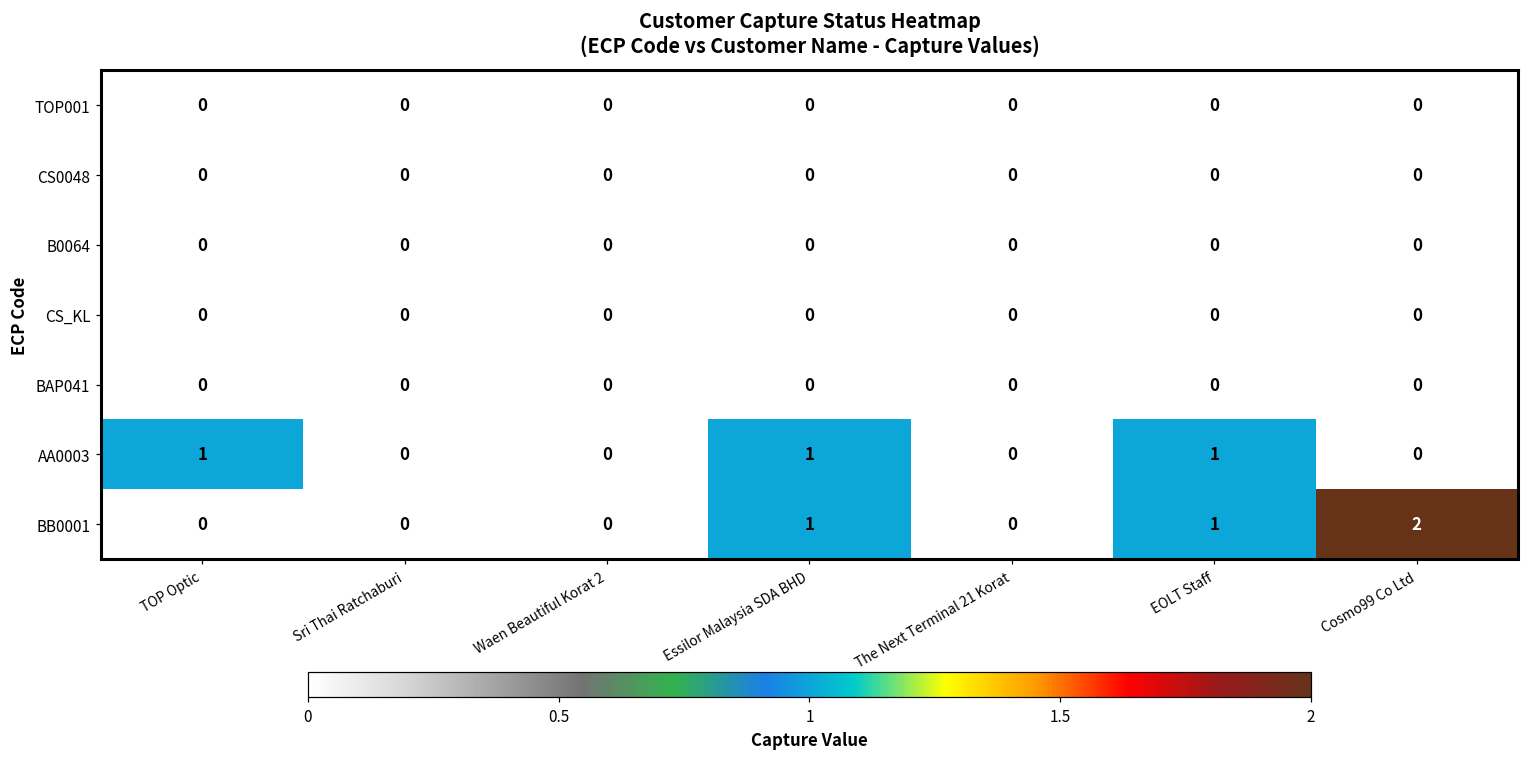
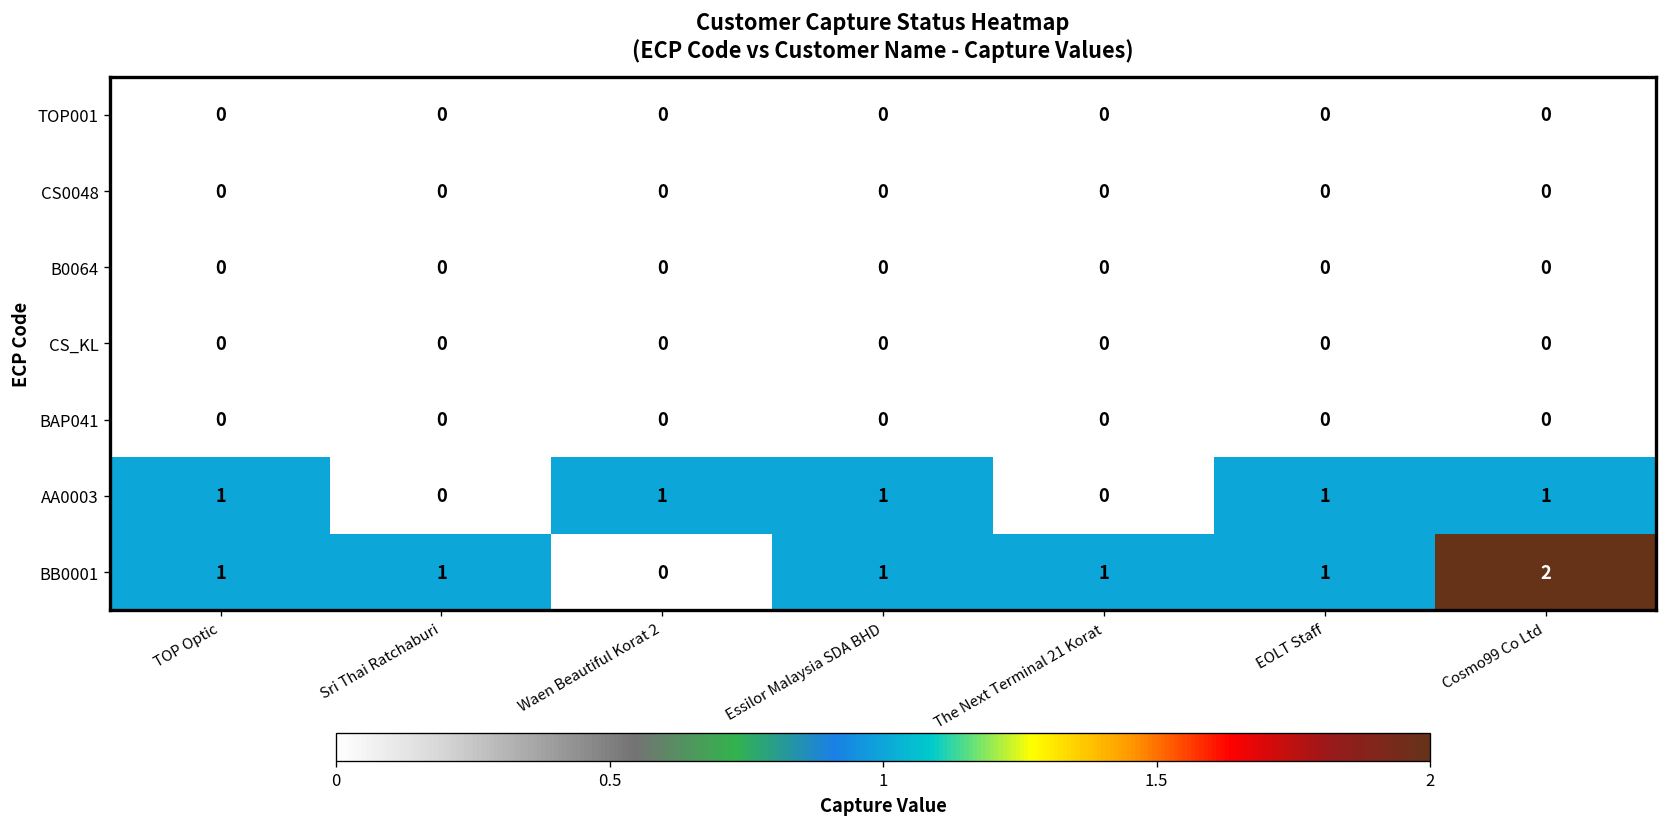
AA0003, Waen Beautiful Korat 2: 0 -> 1
AA0003, Cosmo99 Co Ltd: 0 -> 1
BB0001, TOP Optic: 0 -> 1
BB0001, Sri Thai Ratchaburi: 0 -> 1
BB0001, The Next Terminal 21 Korat: 0 -> 1
